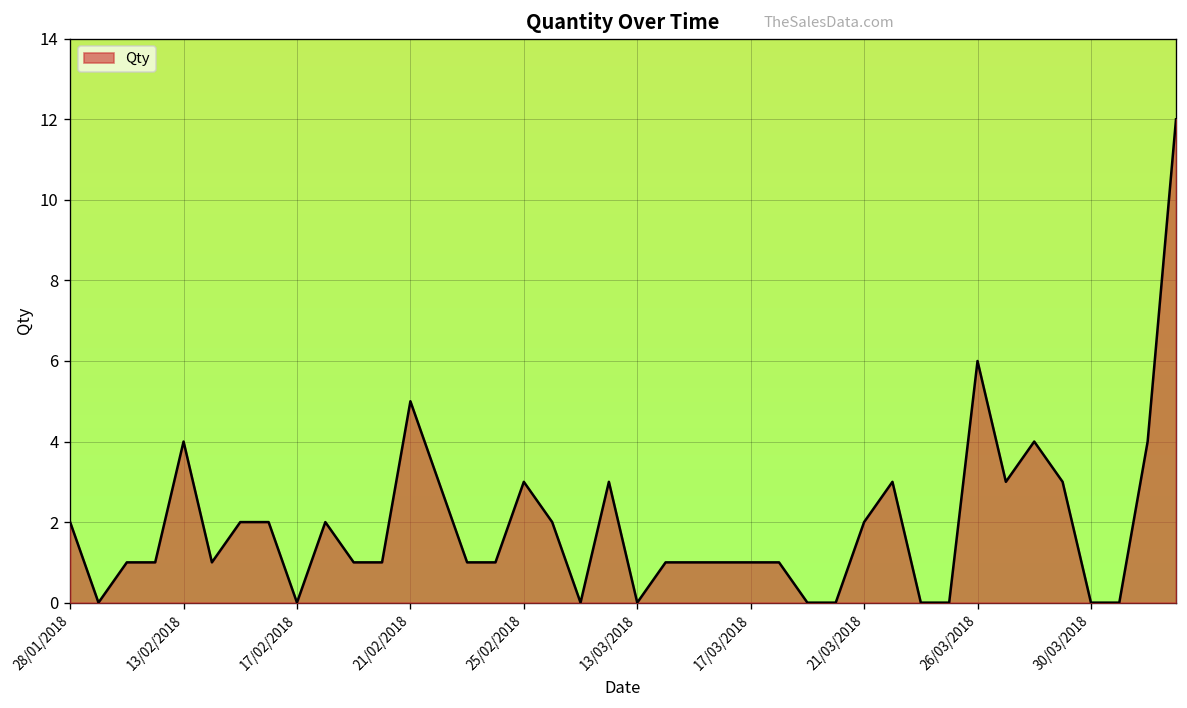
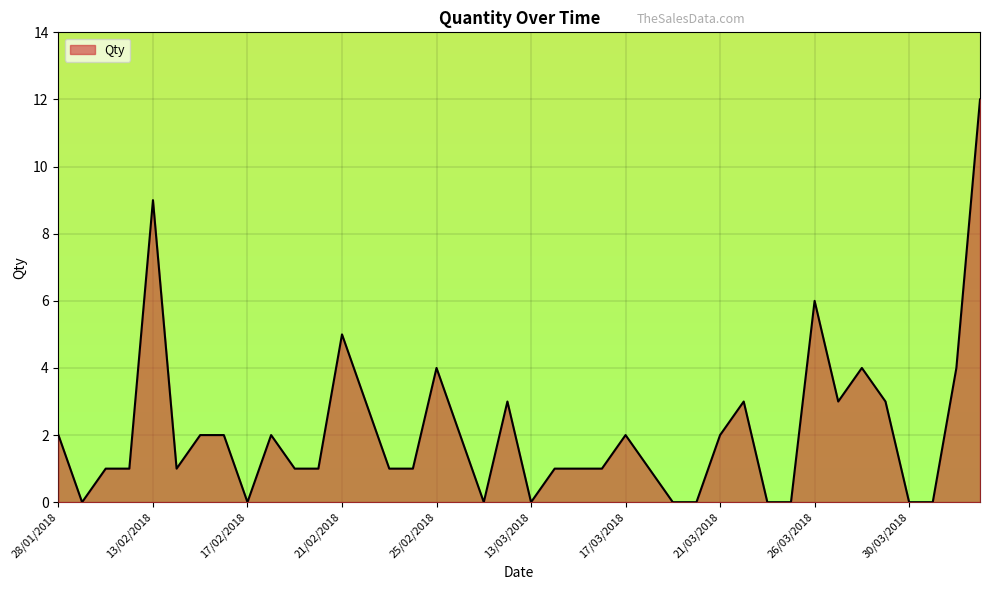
13/02/2018: 4 -> 9
25/02/2018: 3 -> 4
17/03/2018: 1 -> 2
